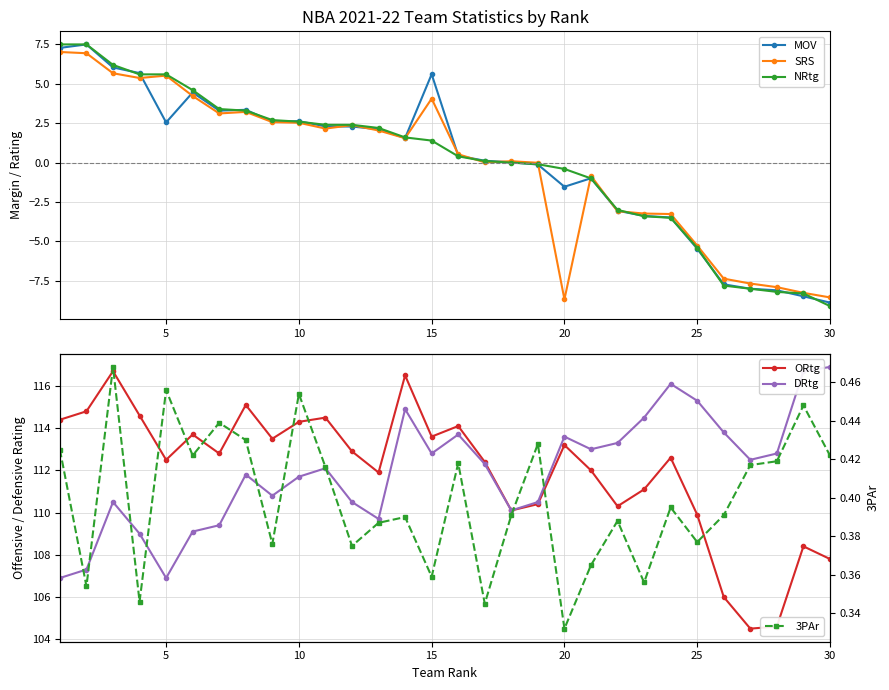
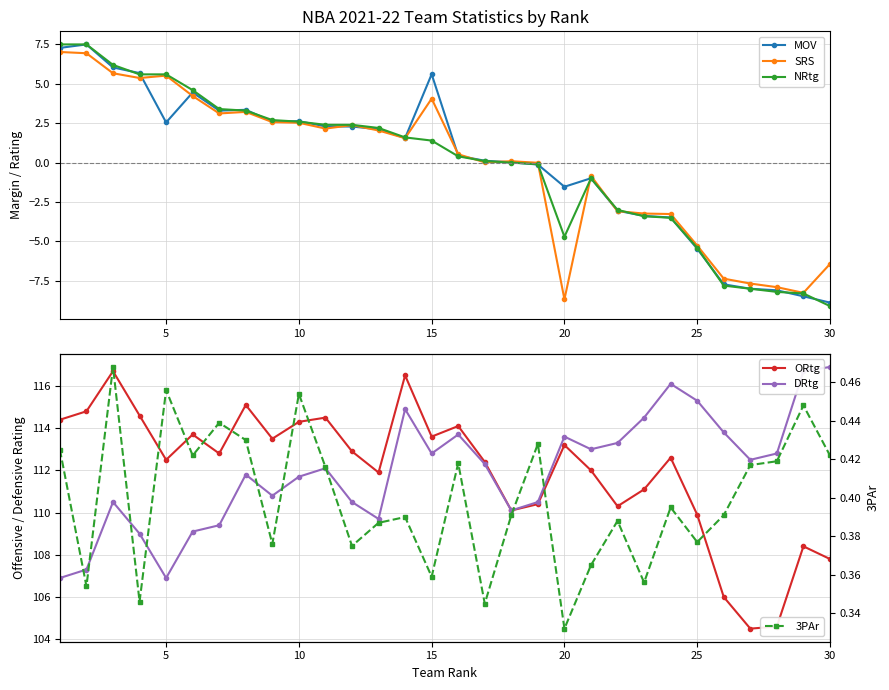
NBA 2021-22 Team Statistics by Rank, NRtg, 20: -0.4 -> -4.7
NBA 2021-22 Team Statistics by Rank, SRS, 30: -8.6 -> -6.4
